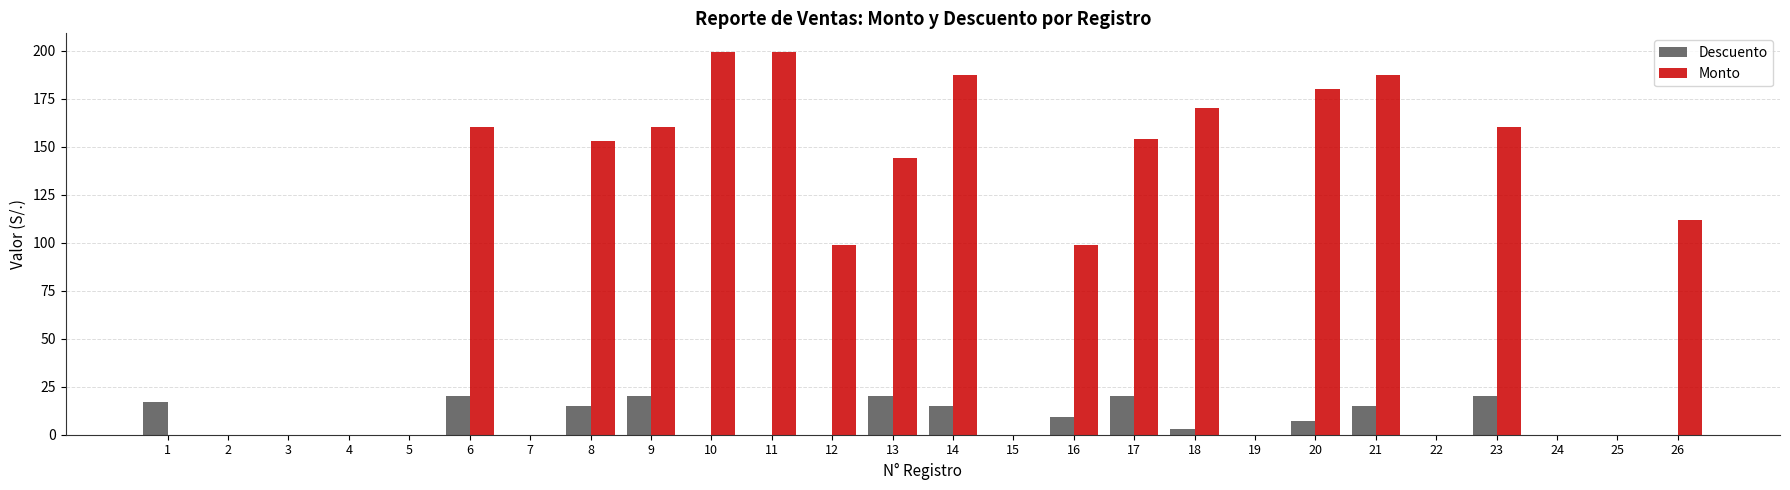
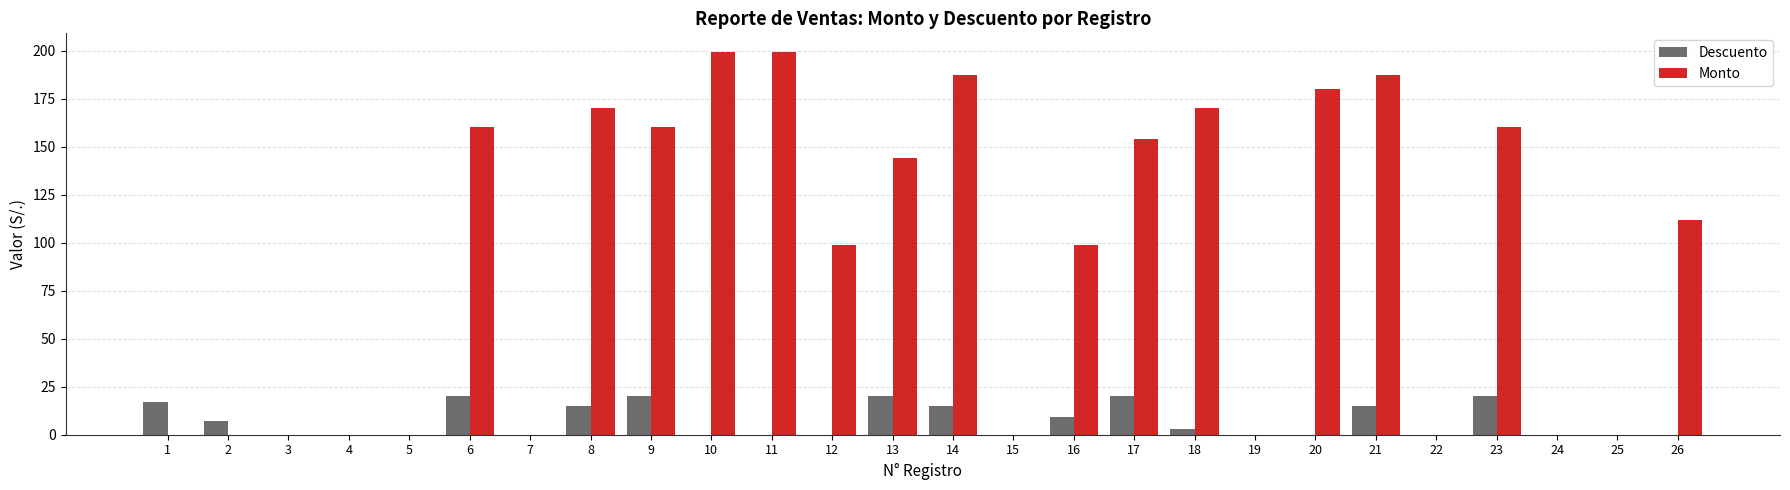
Descuento, 2: 0 -> 7
Monto, 8: 153 -> 170
Descuento, 20: 7 -> 0
